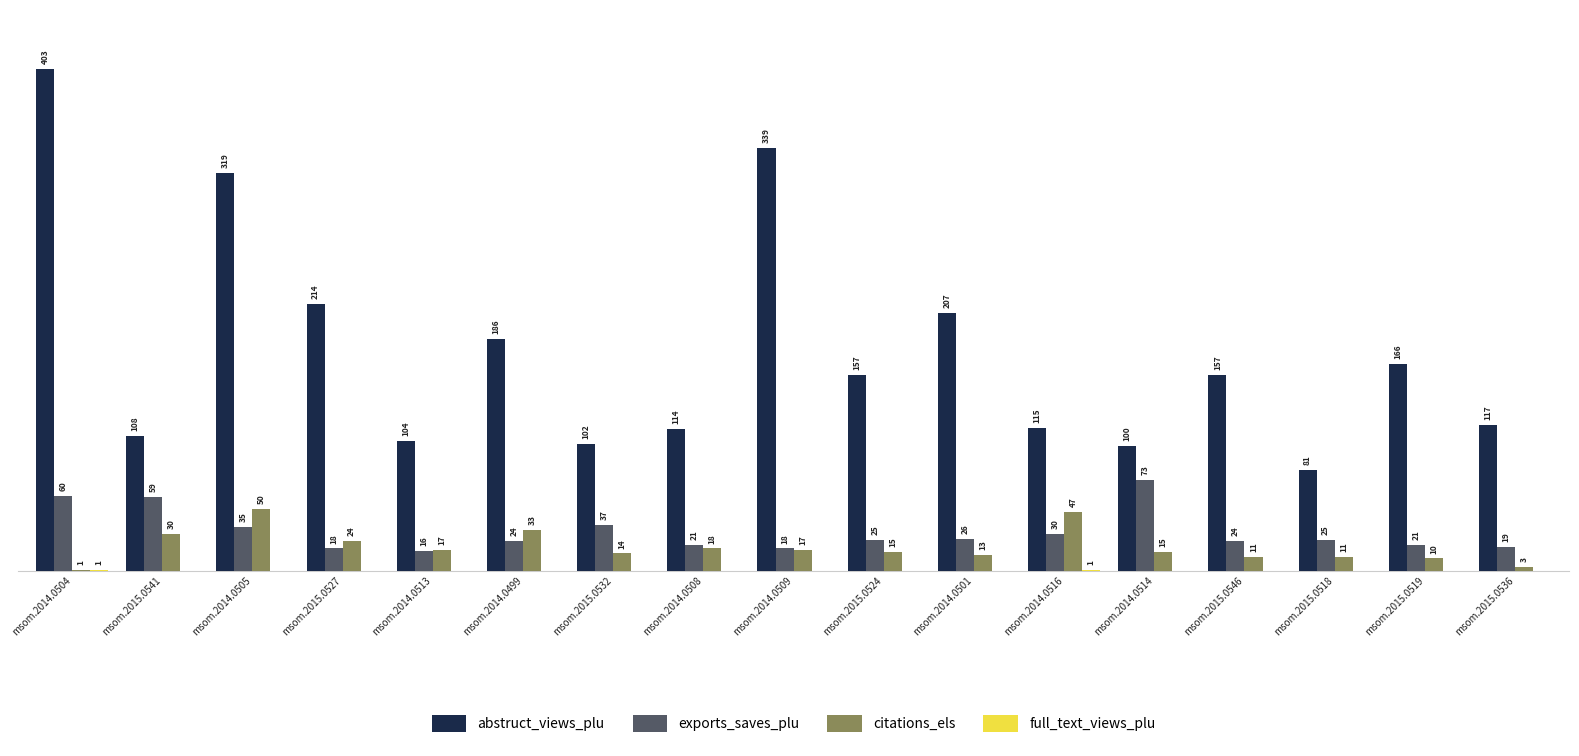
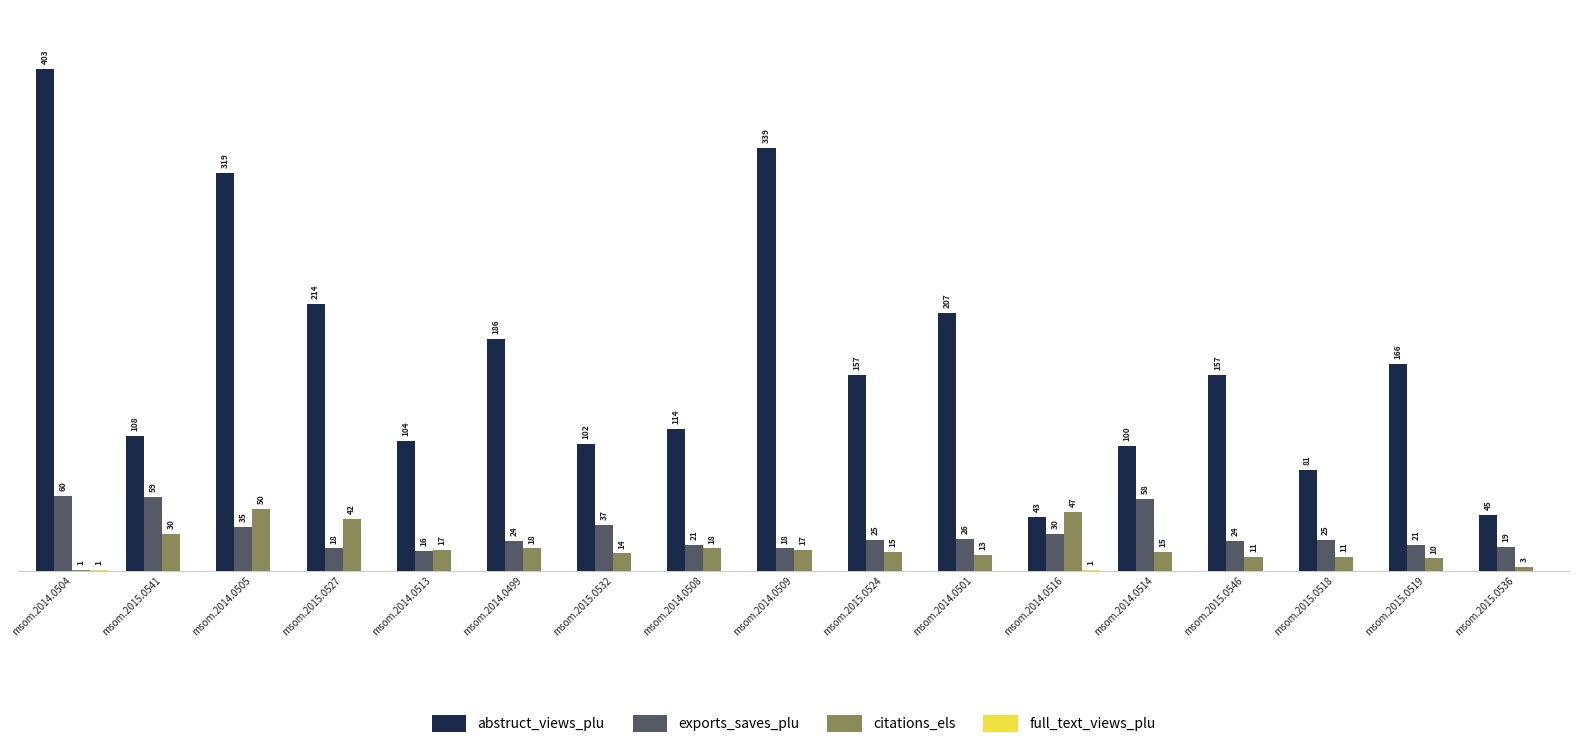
citations_els, msom.2015.0527: 24 -> 42
citations_els, msom.2014.0499: 33 -> 18
abstruct_views_plu, msom.2014.0516: 115 -> 43
exports_saves_plu, msom.2014.0514: 73 -> 58
abstruct_views_plu, msom.2015.0536: 117 -> 45
